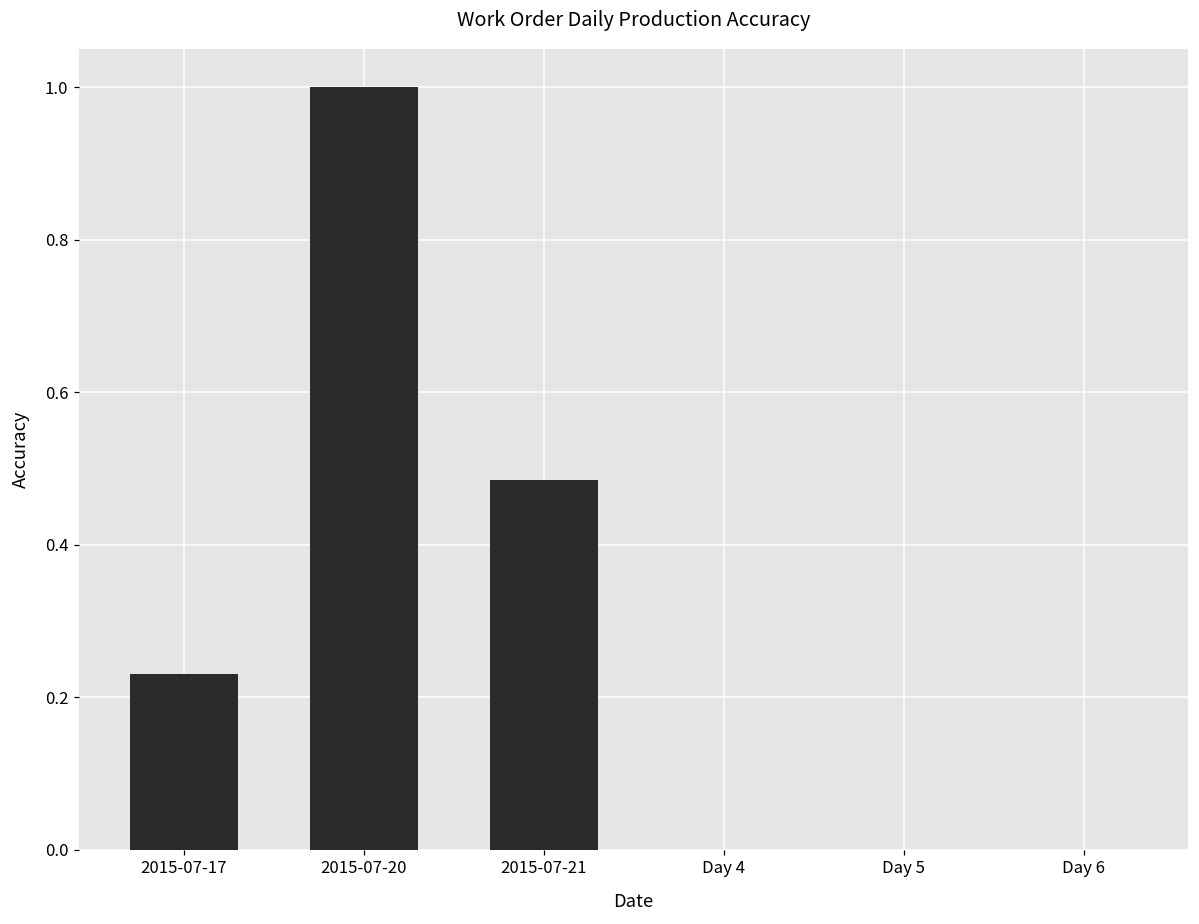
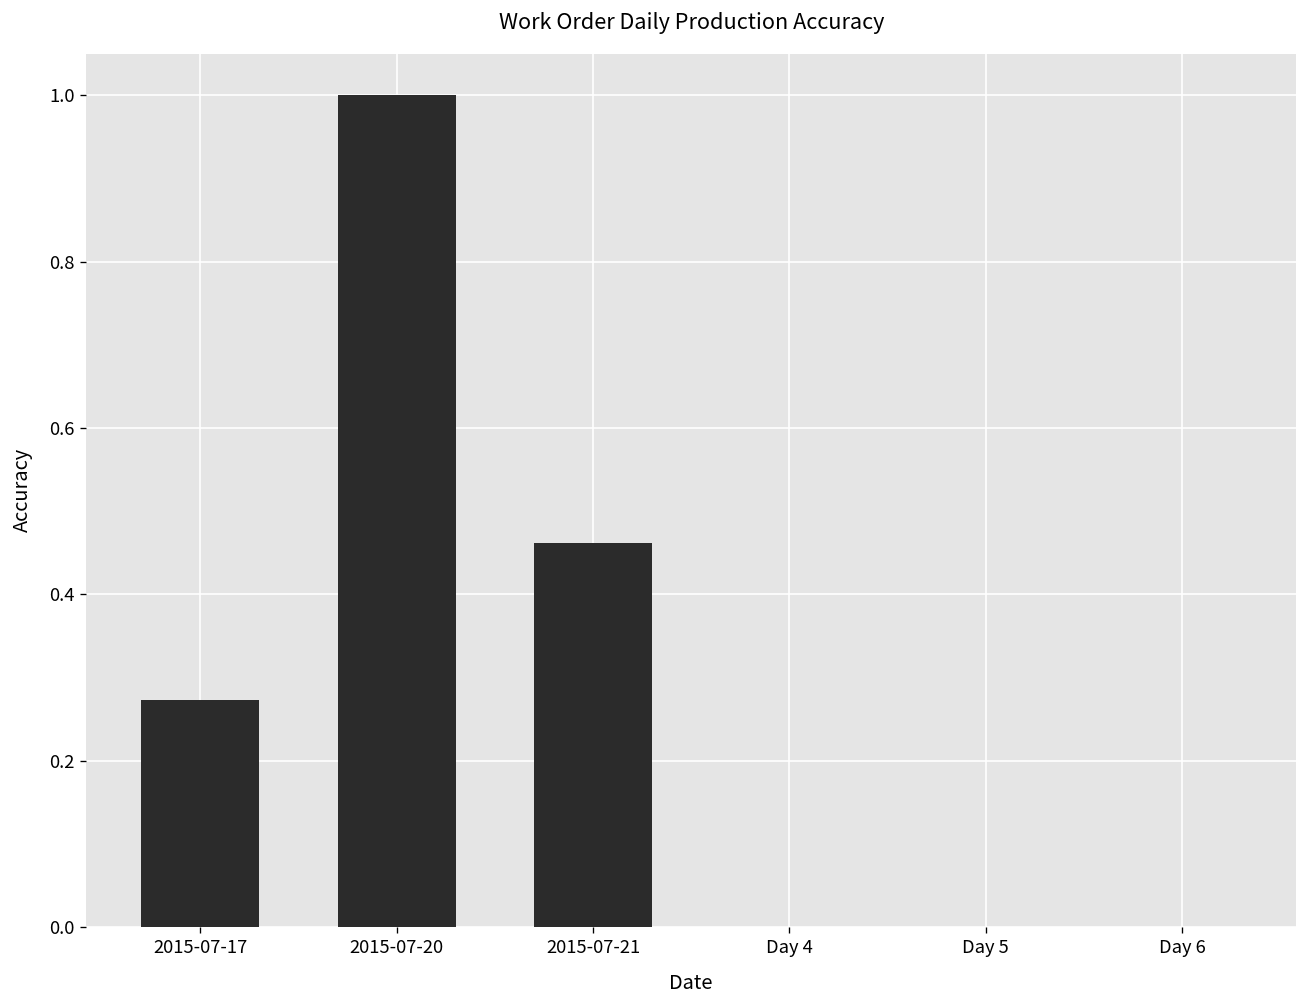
2015-07-17: 0.23 -> 0.27
2015-07-21: 0.48 -> 0.46
